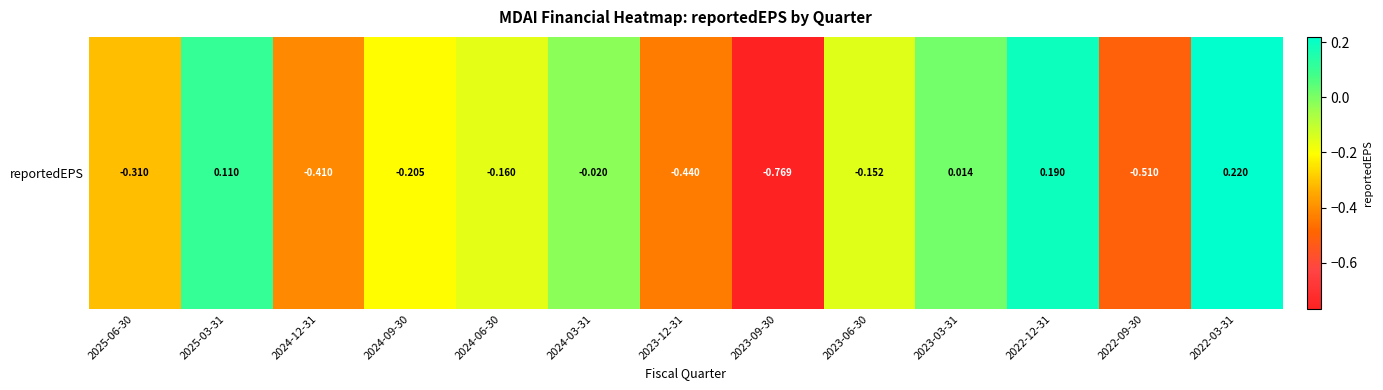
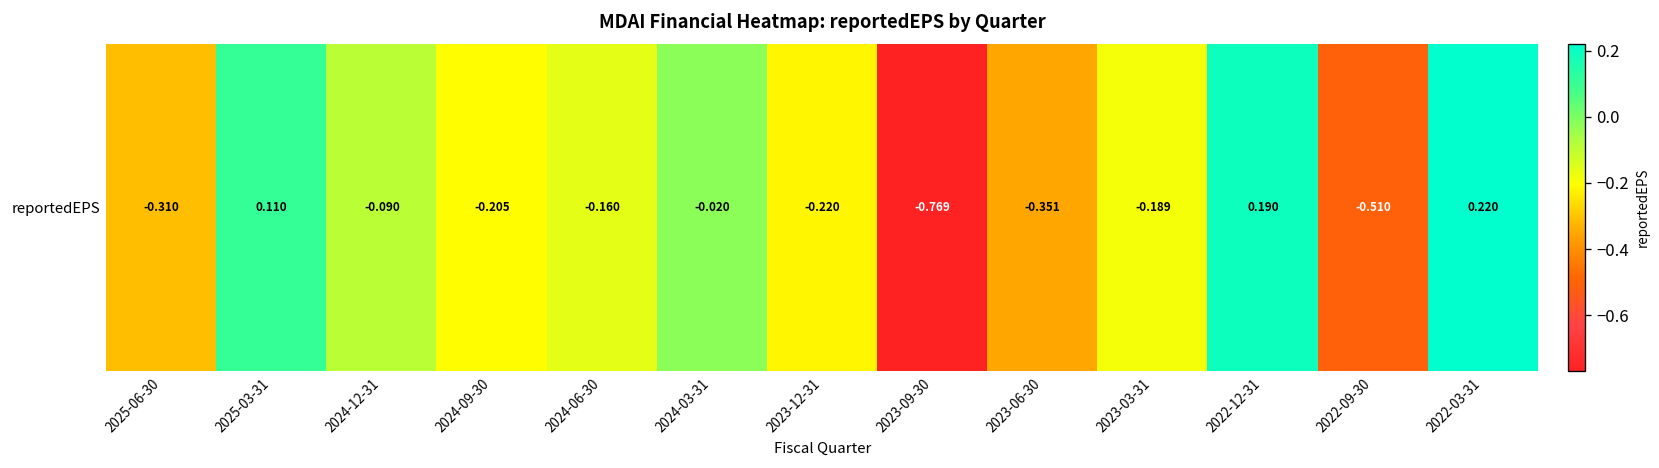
reportedEPS, 2024-12-31: -0.410 -> -0.090
reportedEPS, 2023-12-31: -0.440 -> -0.220
reportedEPS, 2023-06-30: -0.152 -> -0.351
reportedEPS, 2023-03-31: 0.014 -> -0.189
